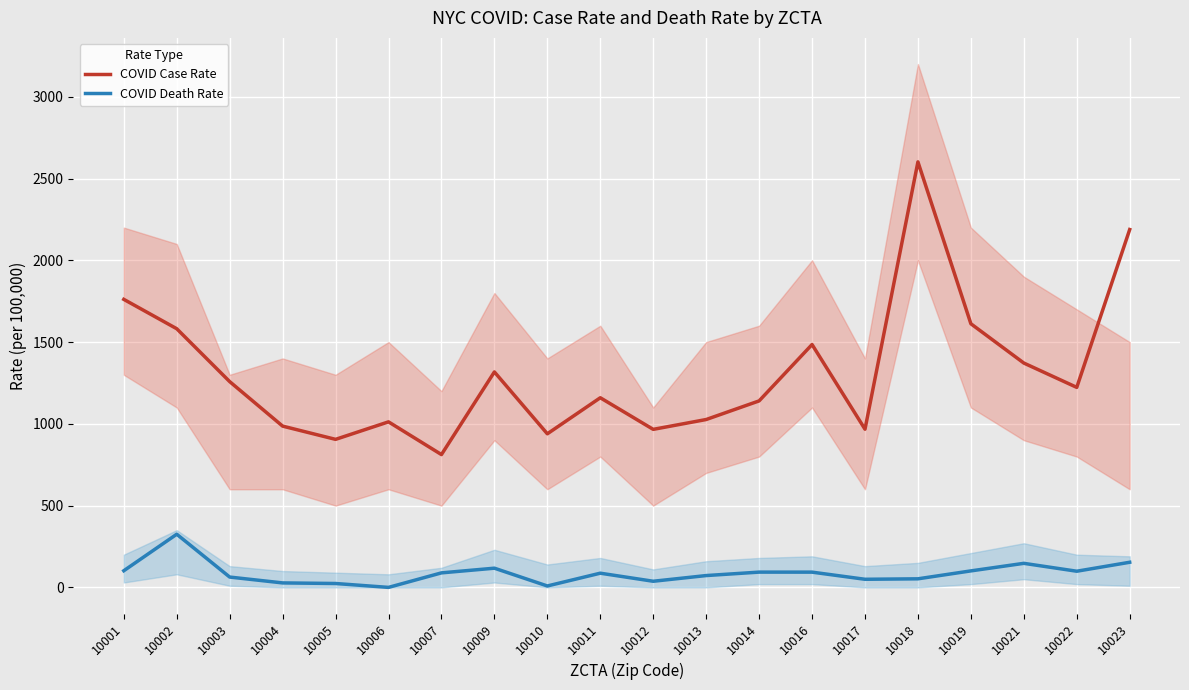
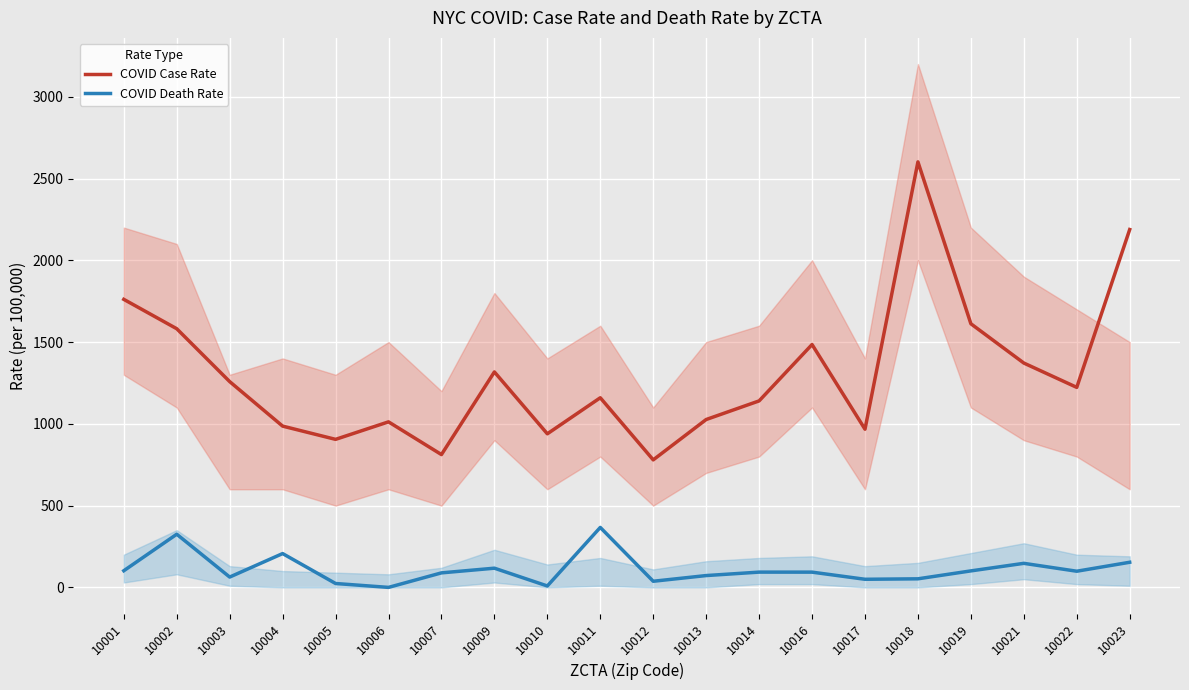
COVID Death Rate, 10004: 30 -> 210
COVID Death Rate, 10011: 90 -> 370
COVID Case Rate, 10012: 970 -> 780
